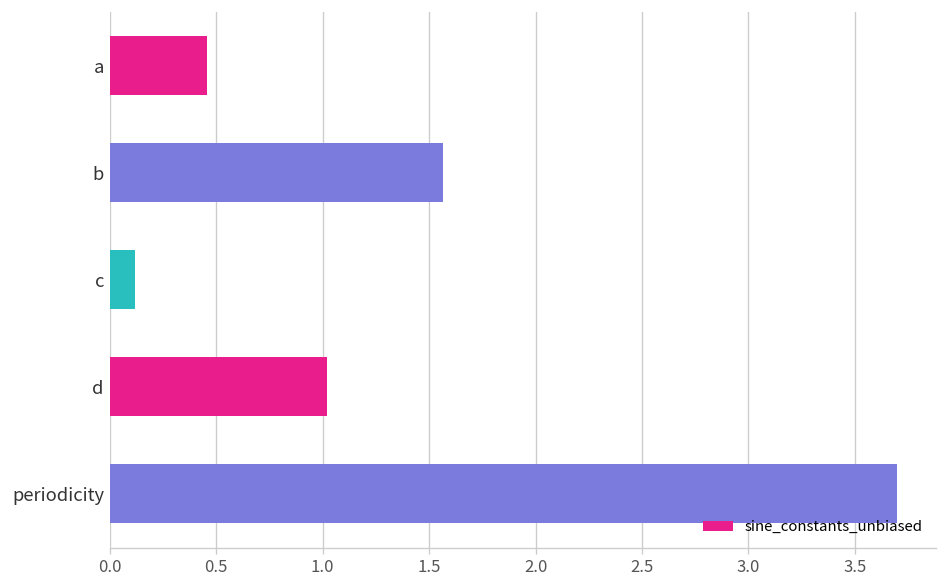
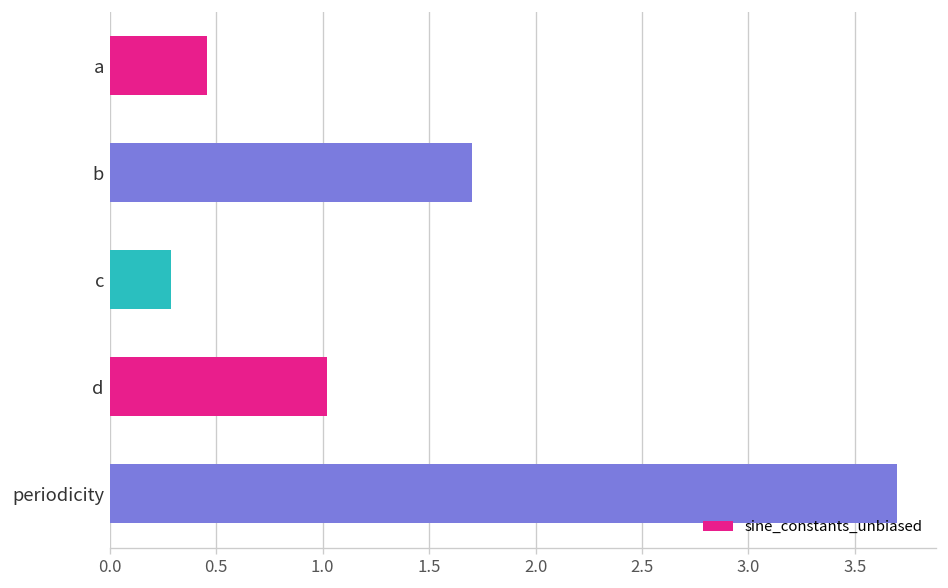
b: 1.57 -> 1.70
c: 0.12 -> 0.29
